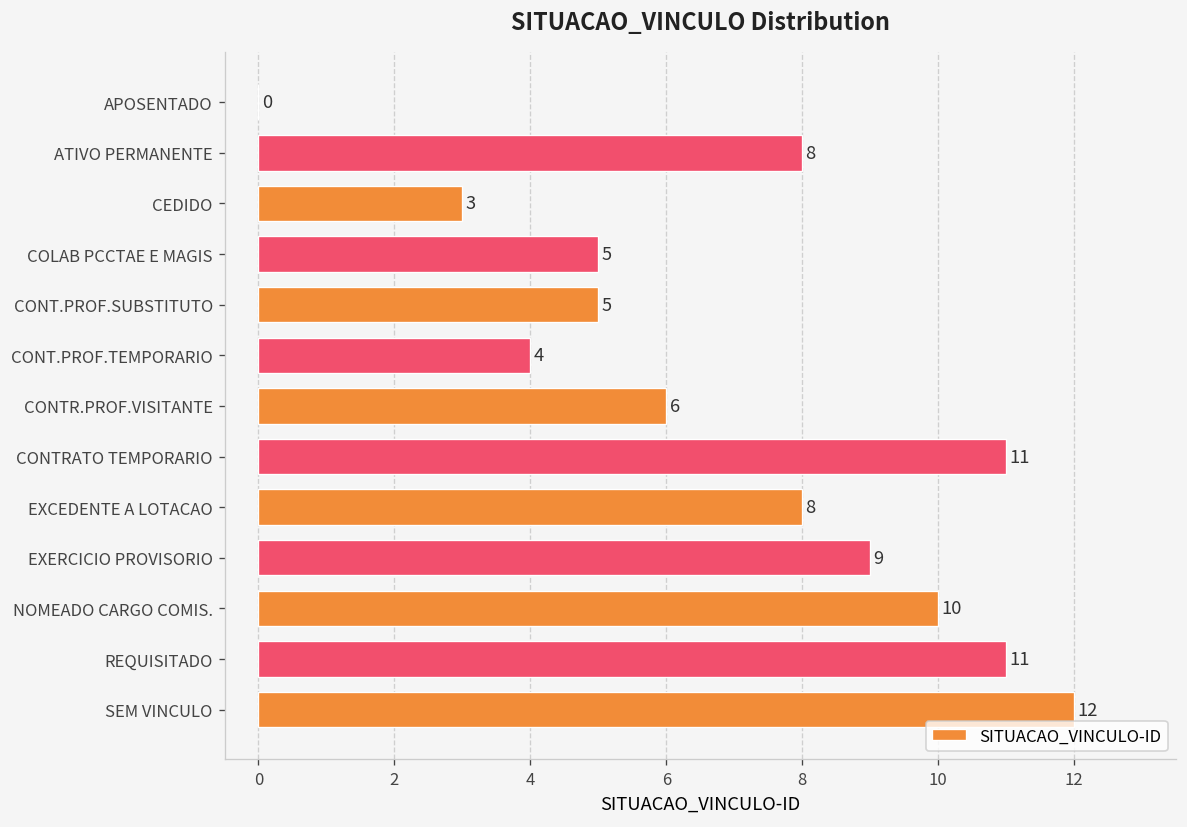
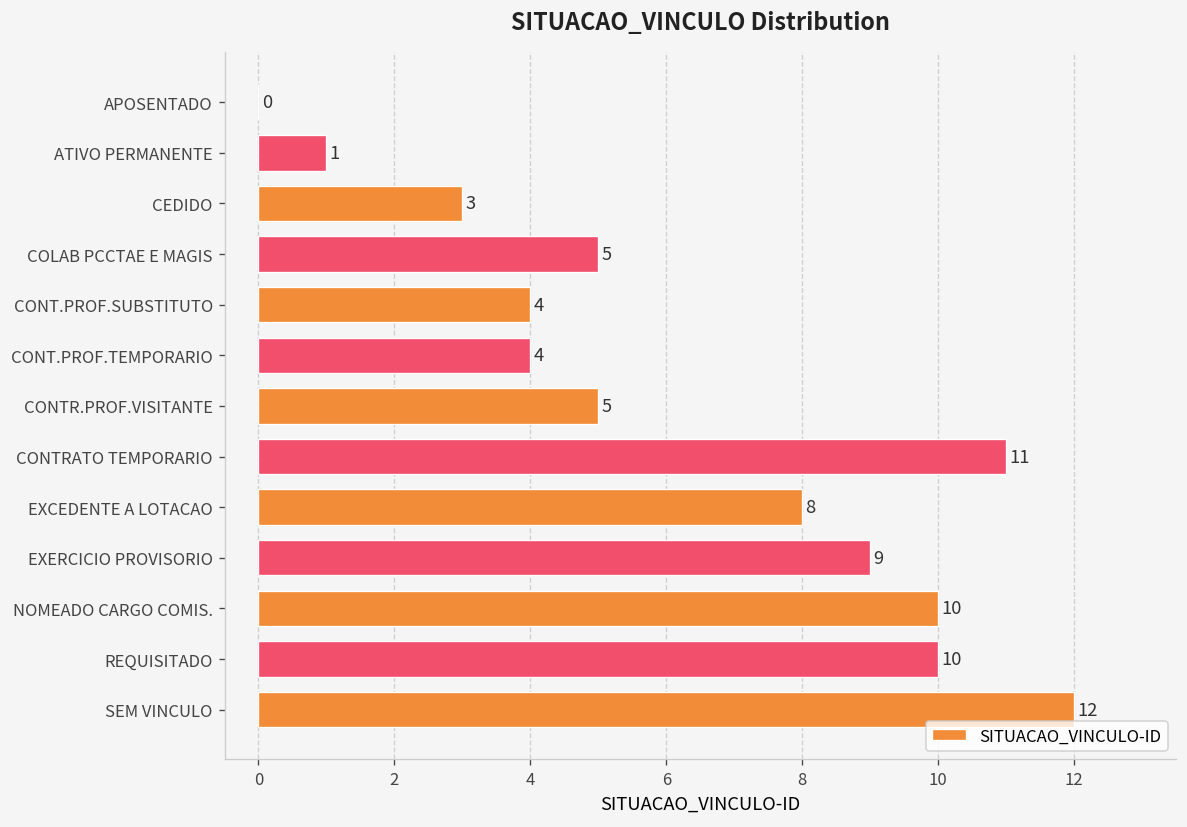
ATIVO PERMANENTE: 8 -> 1
CONT.PROF.SUBSTITUTO: 5 -> 4
CONTR.PROF.VISITANTE: 6 -> 5
REQUISITADO: 11 -> 10
